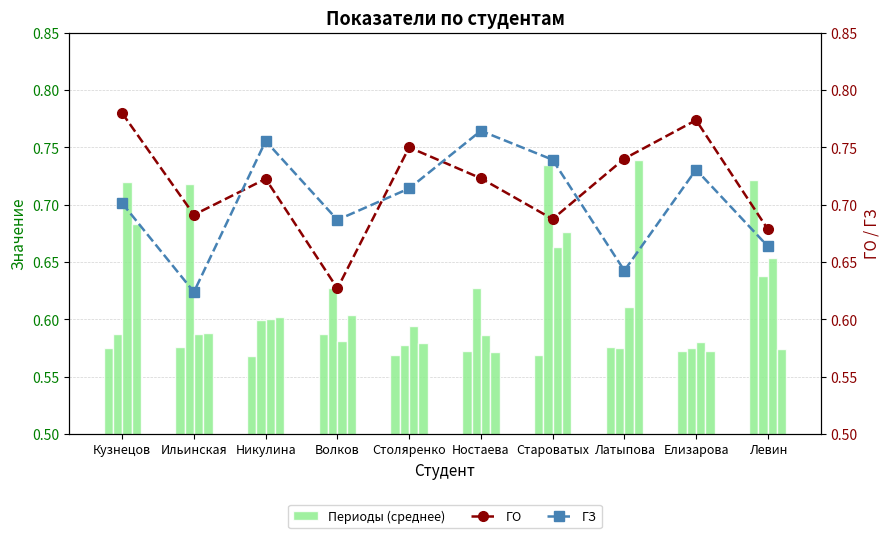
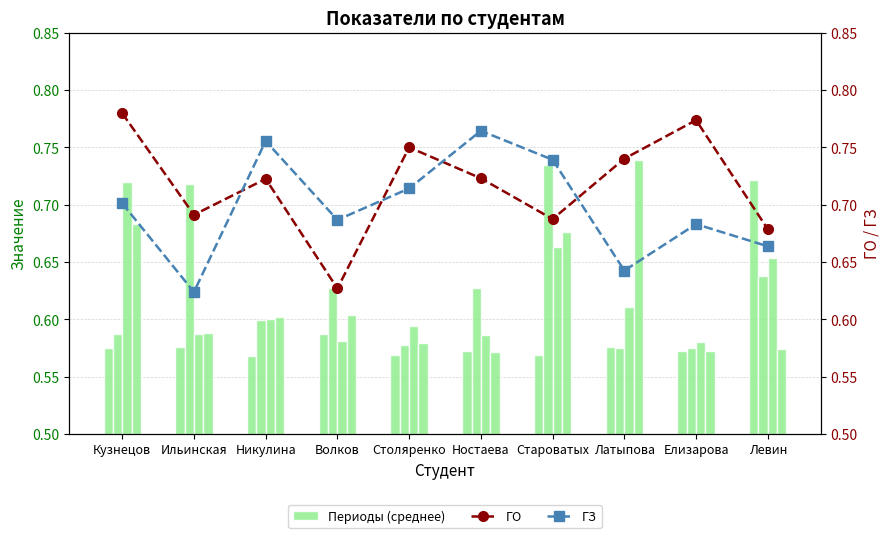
ГЗ, Елизарова: 0.730 -> 0.683
